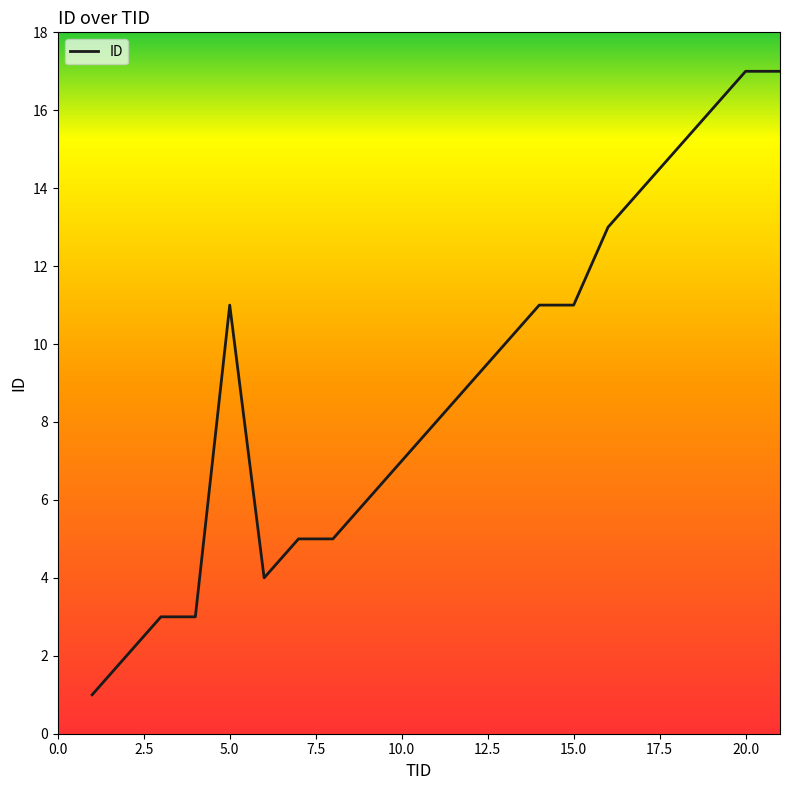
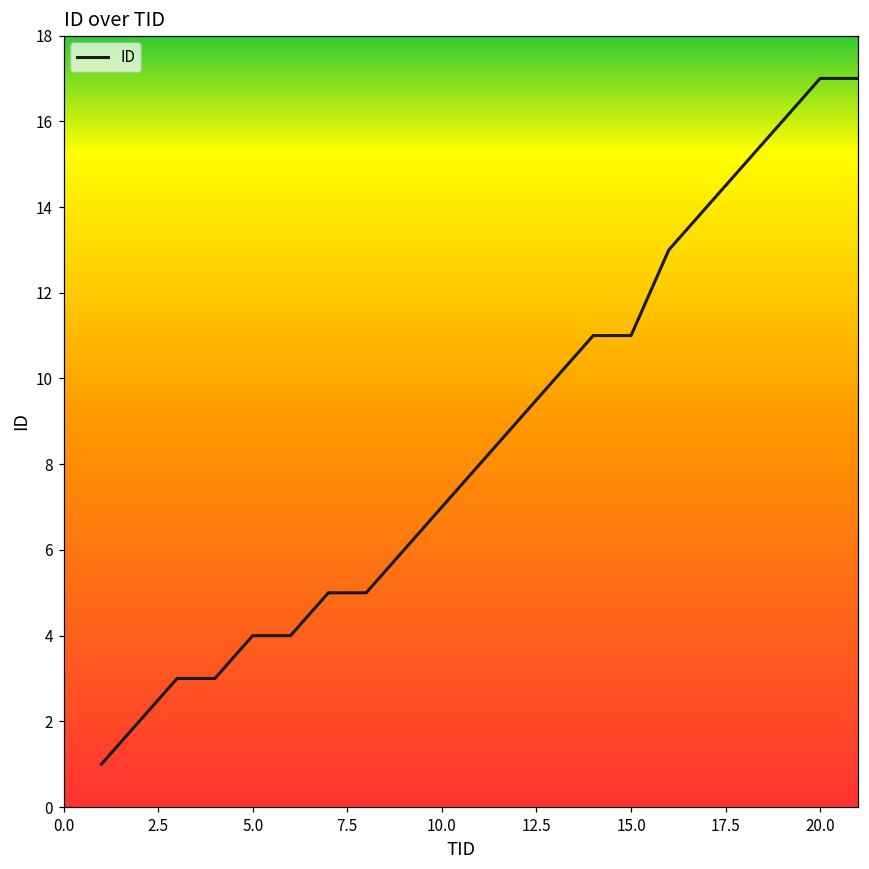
5.0: 11 -> 4
